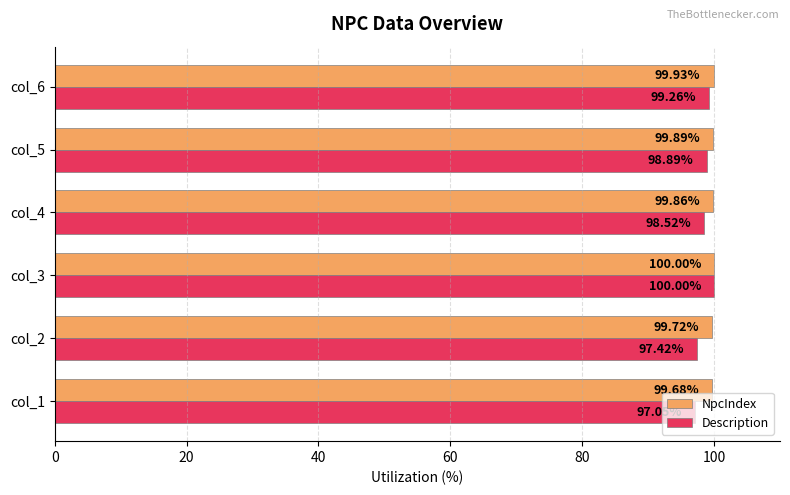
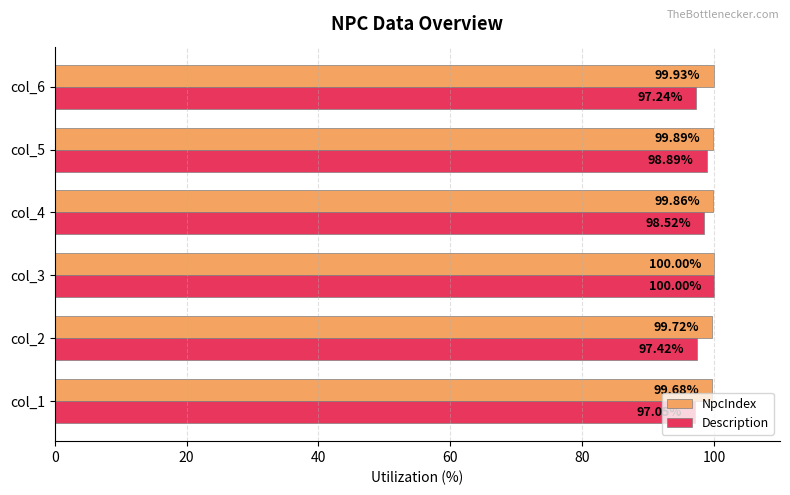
Description, col_6: 99.26% -> 97.24%
